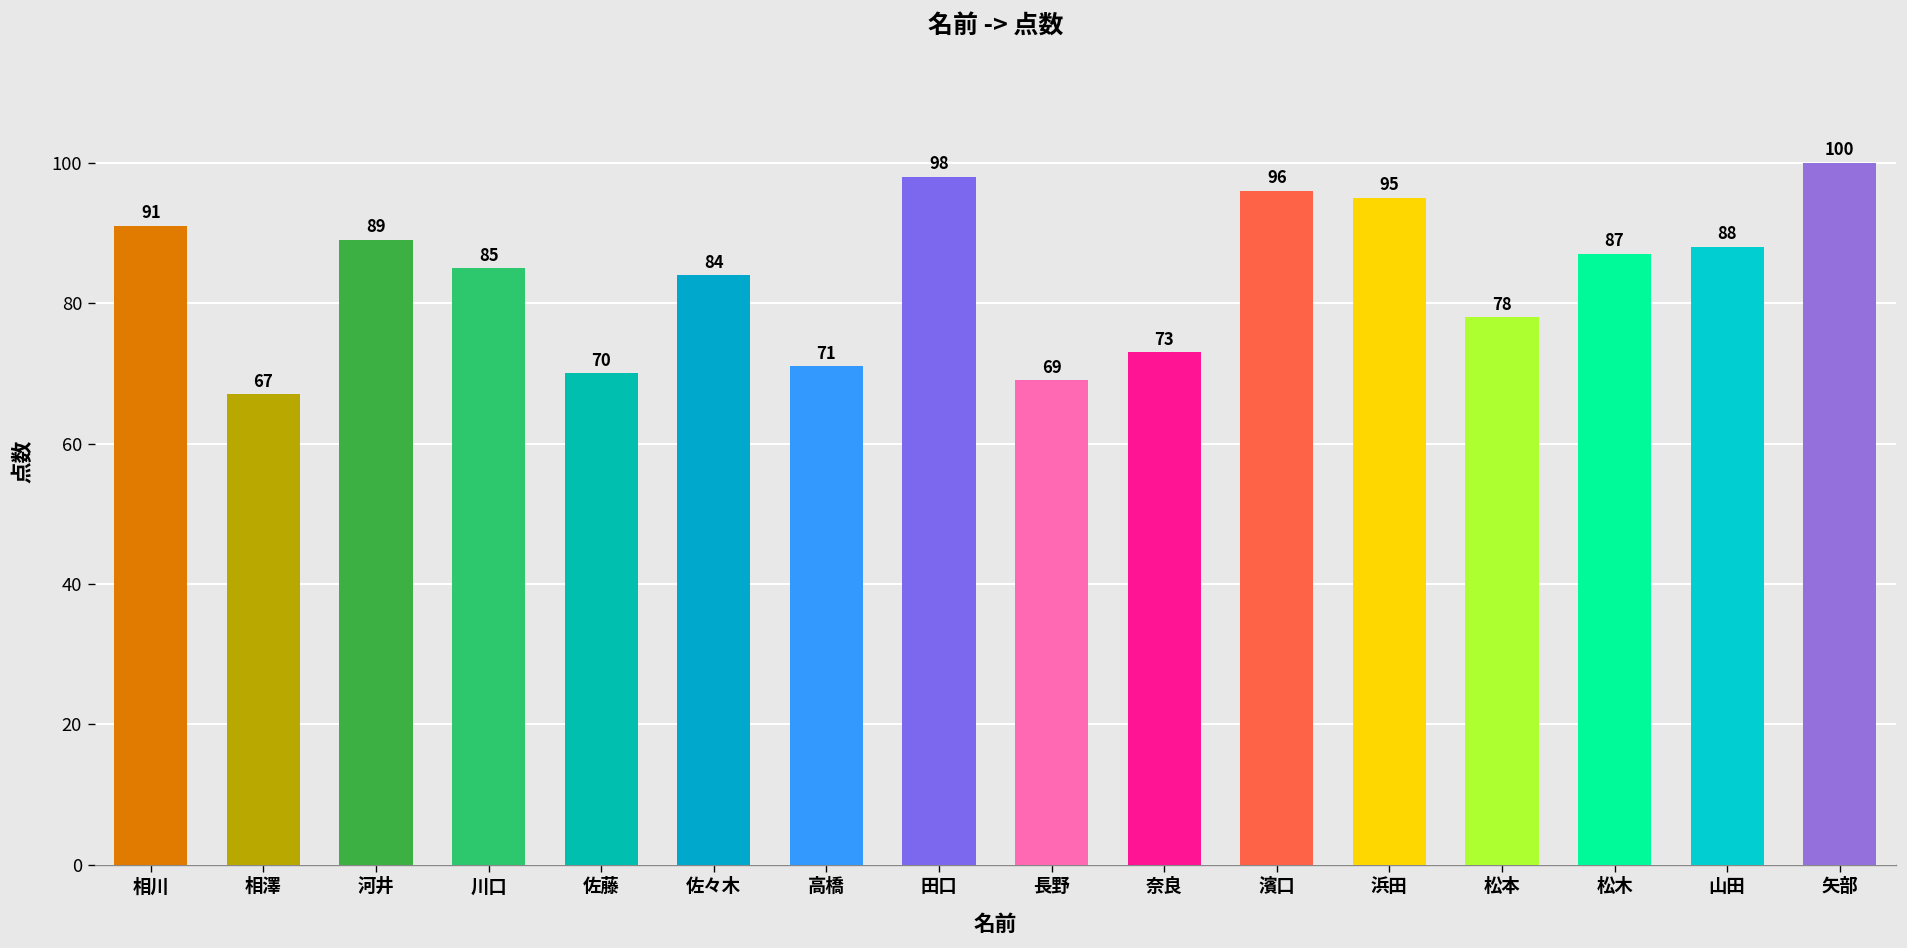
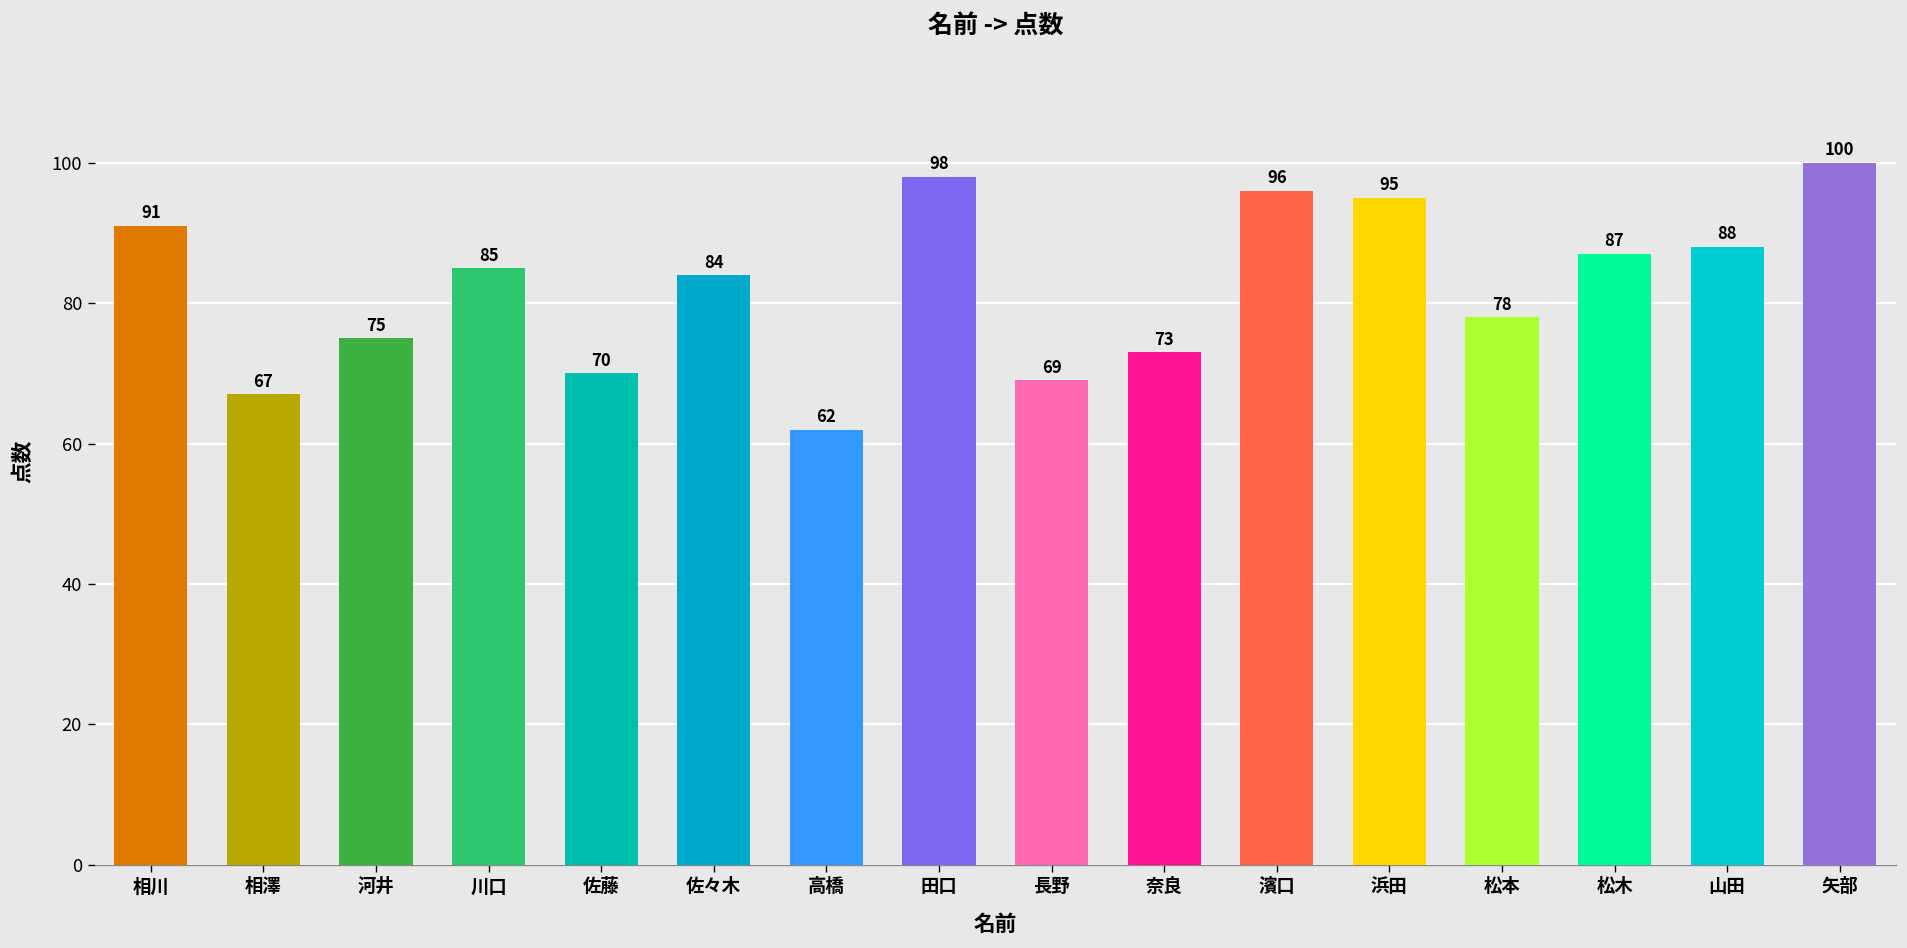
河井: 89 -> 75
高橋: 71 -> 62
